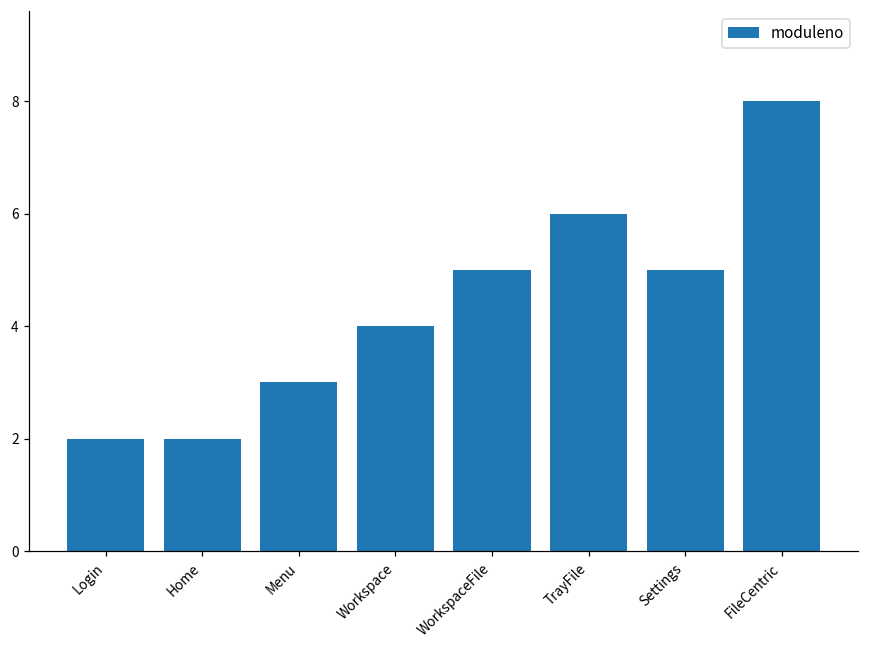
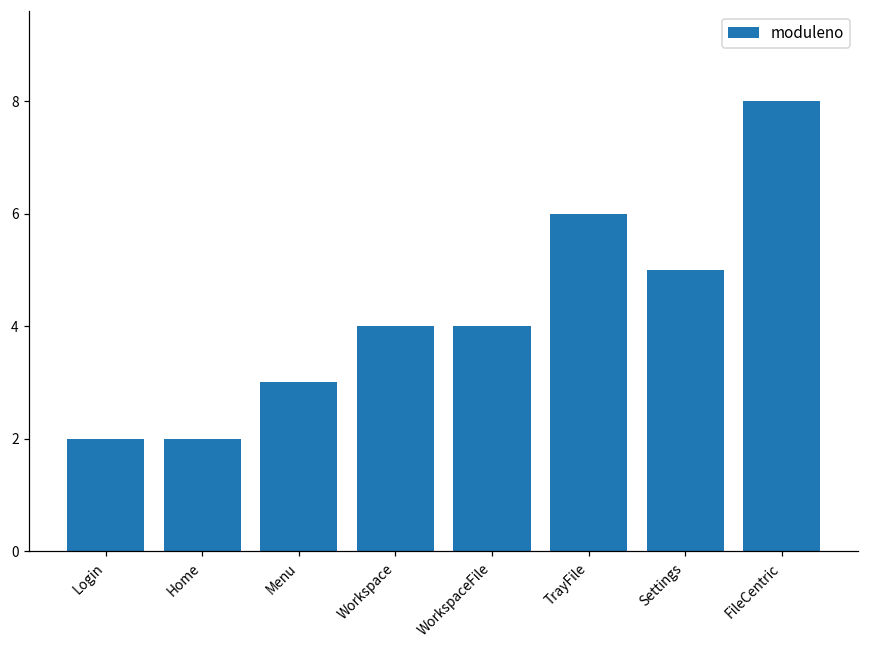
WorkspaceFile: 5 -> 4
